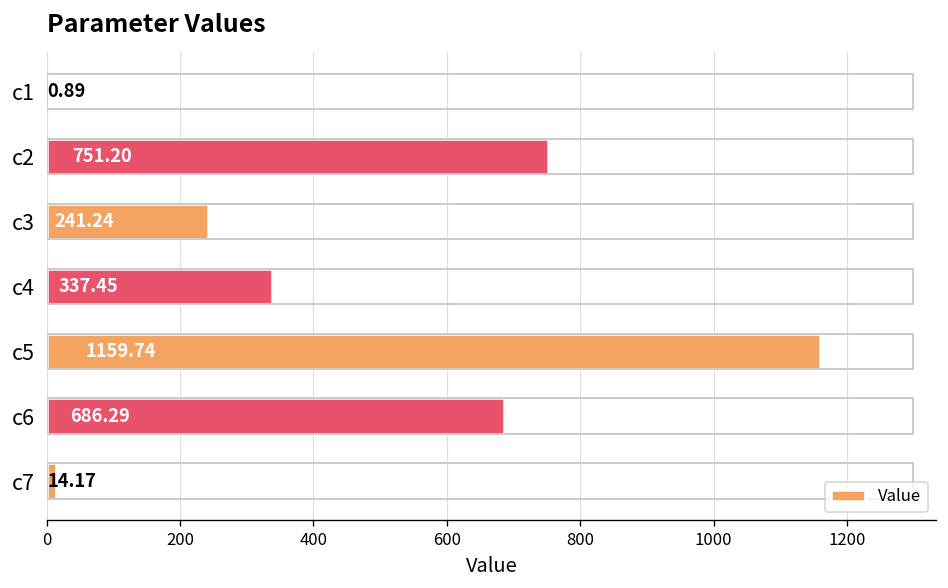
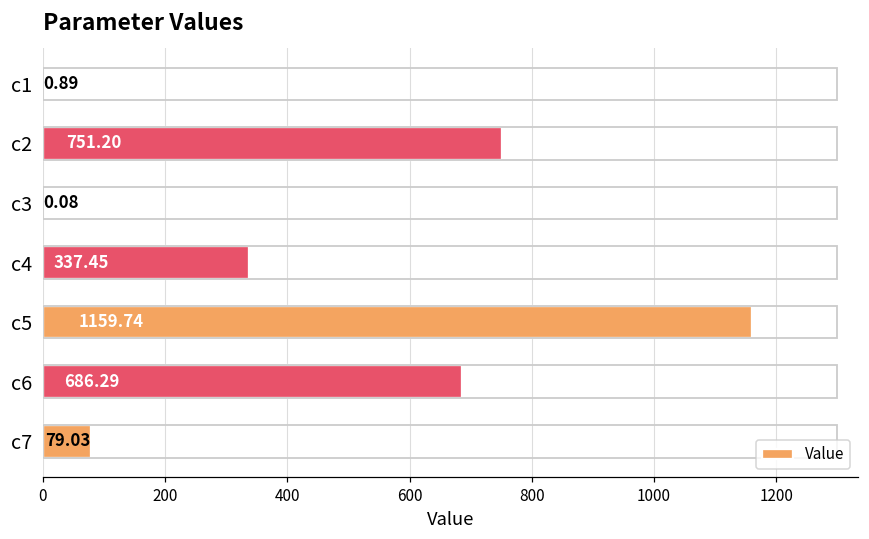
c3: 241.24 -> 0.08
c7: 14.17 -> 79.03
